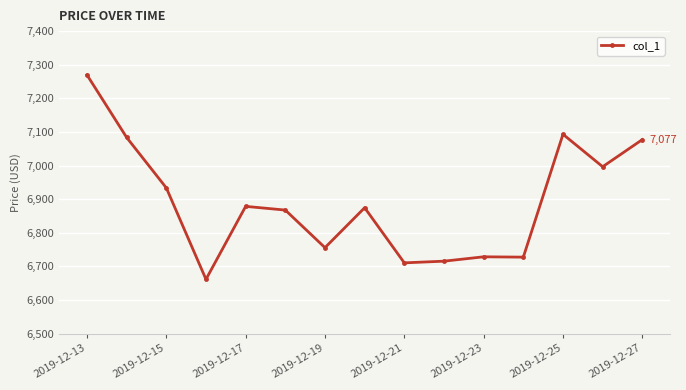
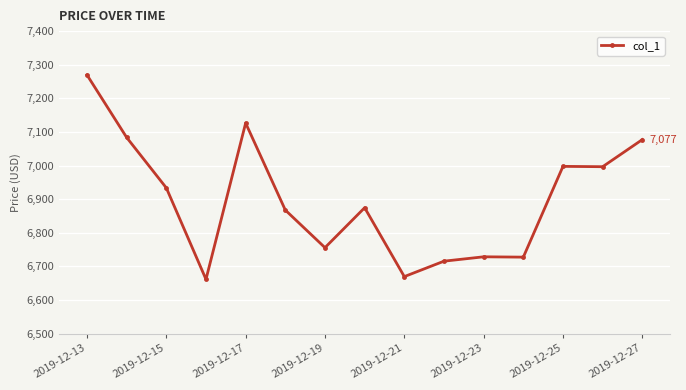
2019-12-17: 6,880 -> 7,130
2019-12-21: 6,710 -> 6,670
2019-12-25: 7,090 -> 7,000
